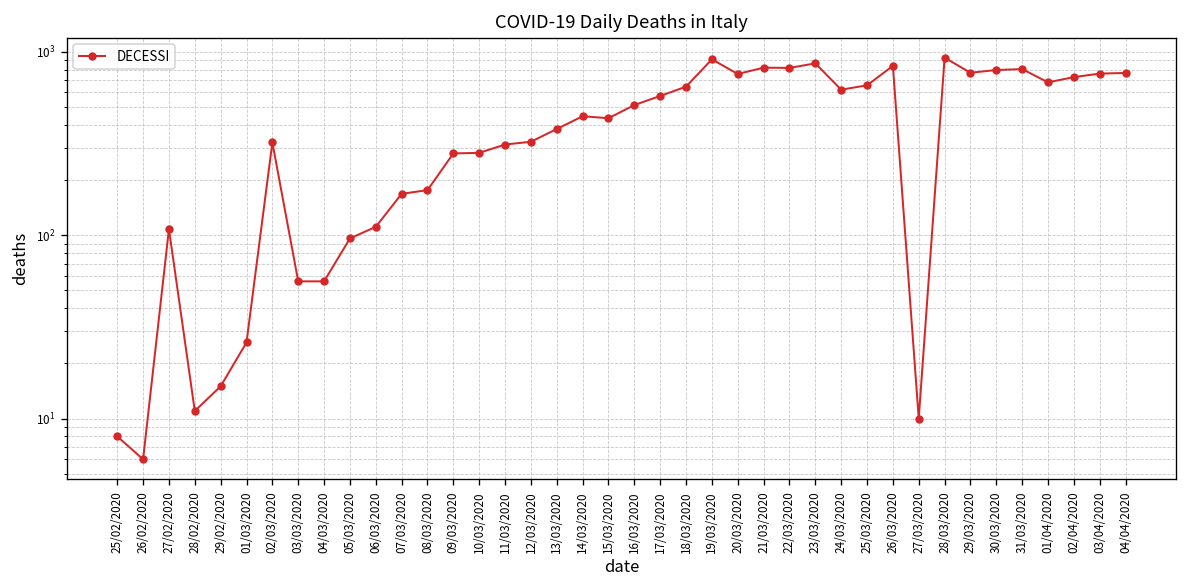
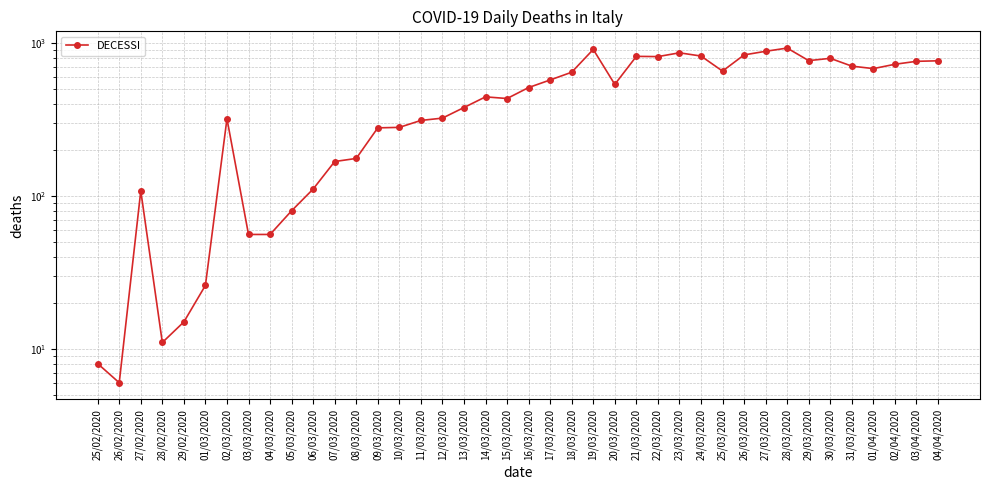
05/03/2020: 100 -> 80
20/03/2020: 800 -> 540
24/03/2020: 620 -> 800
27/03/2020: 10 -> 900
31/03/2020: 800 -> 700
